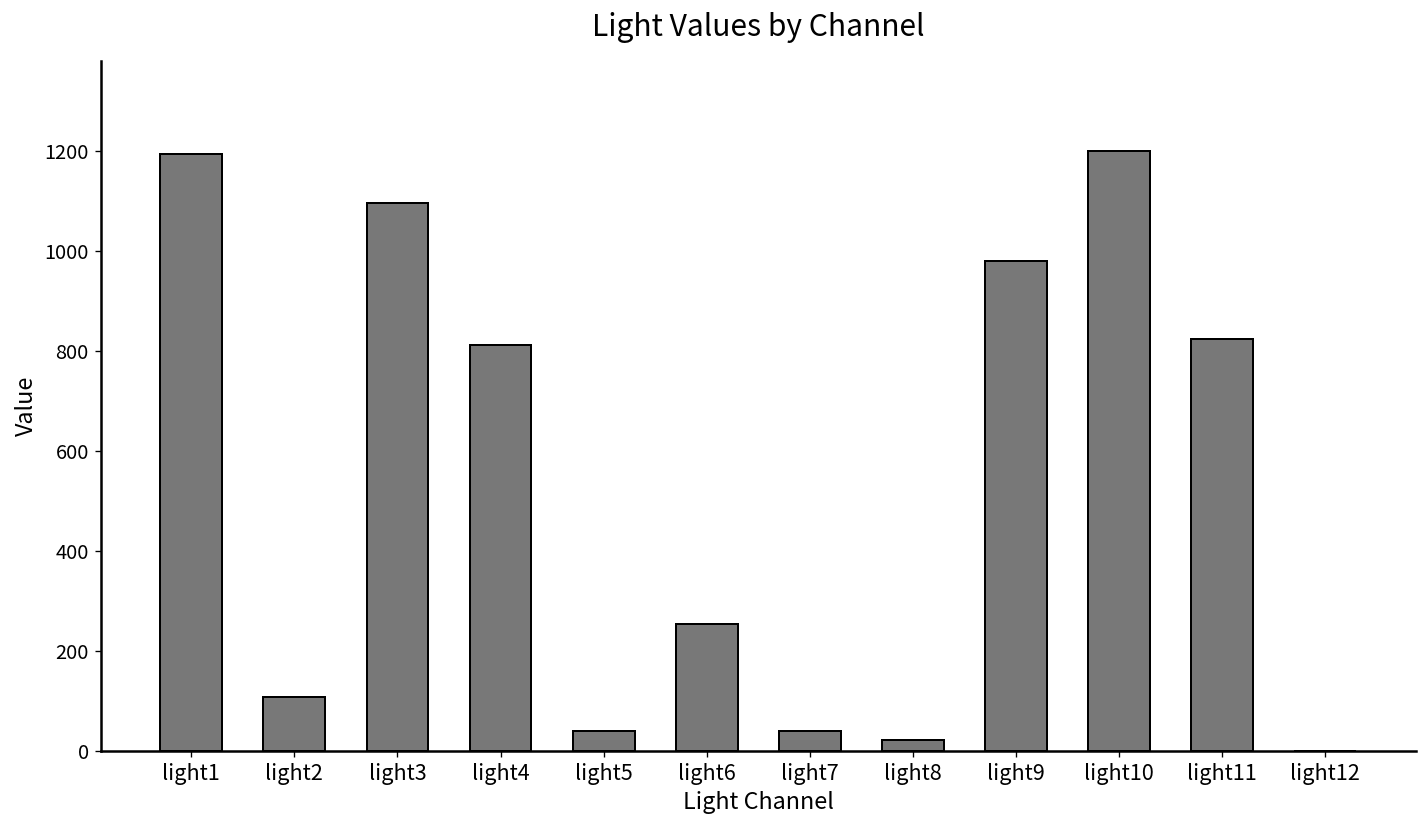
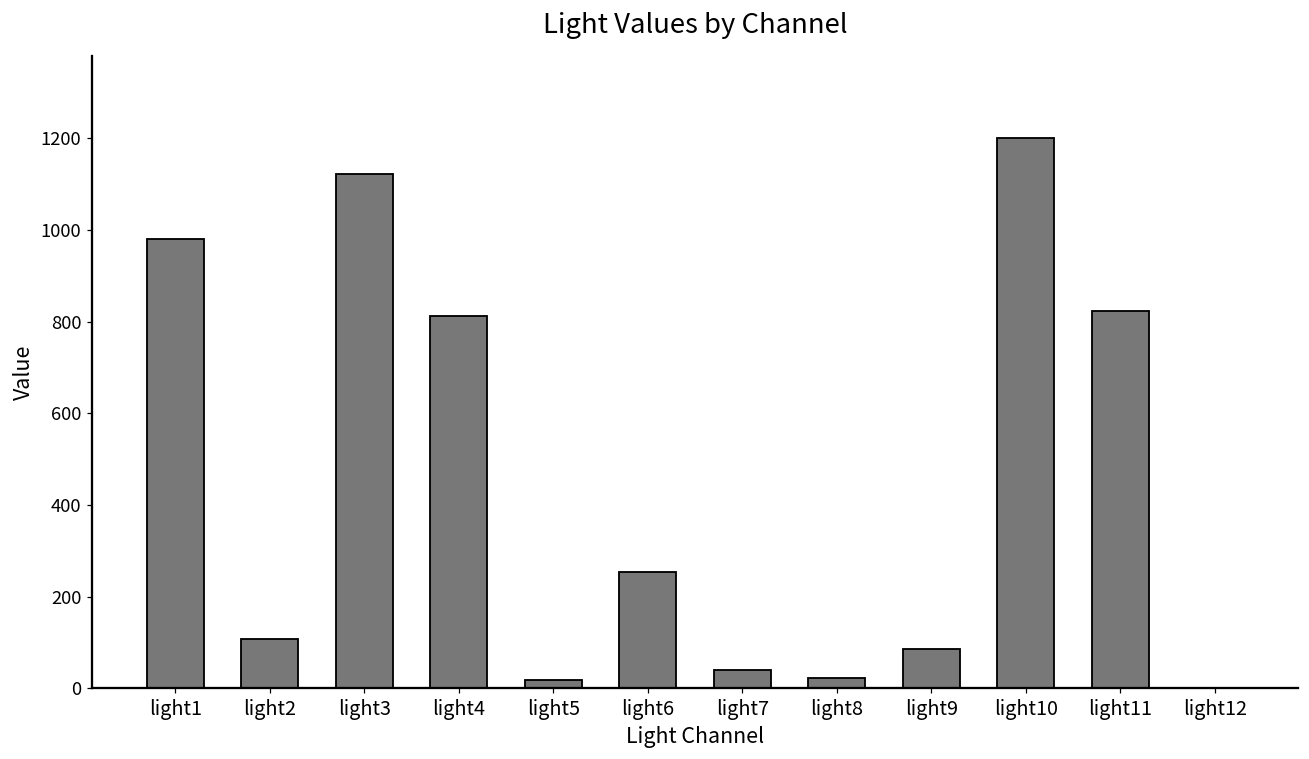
light1: 1190 -> 980
light3: 1100 -> 1120
light5: 40 -> 20
light9: 980 -> 90
